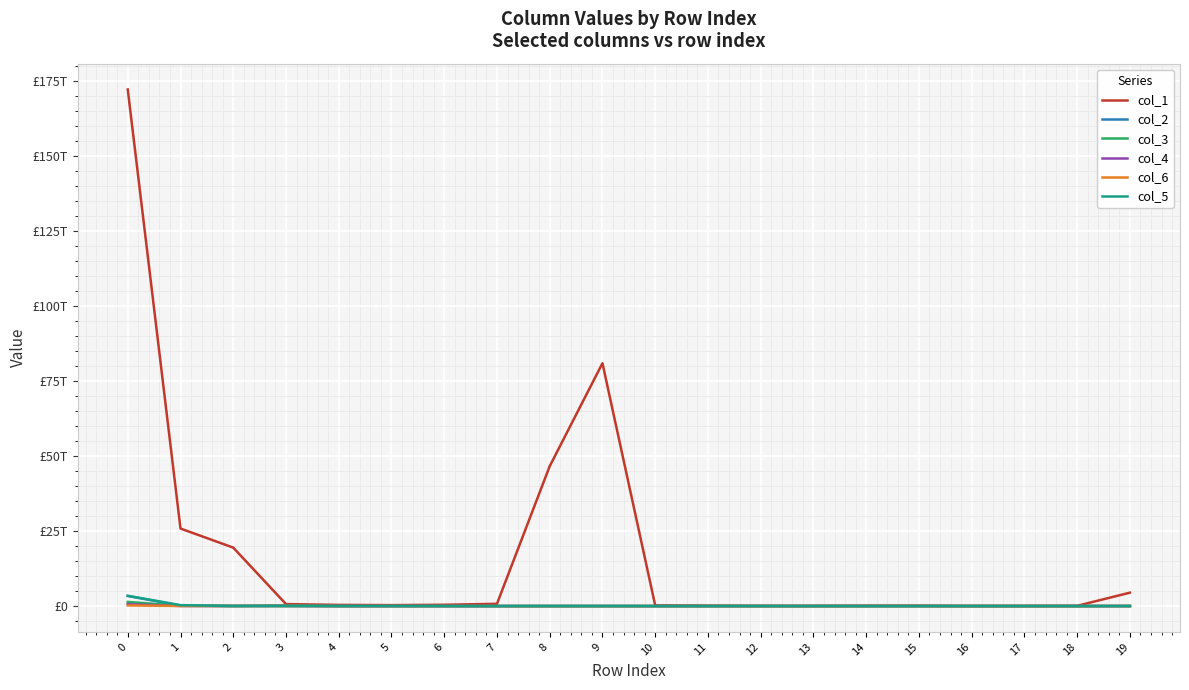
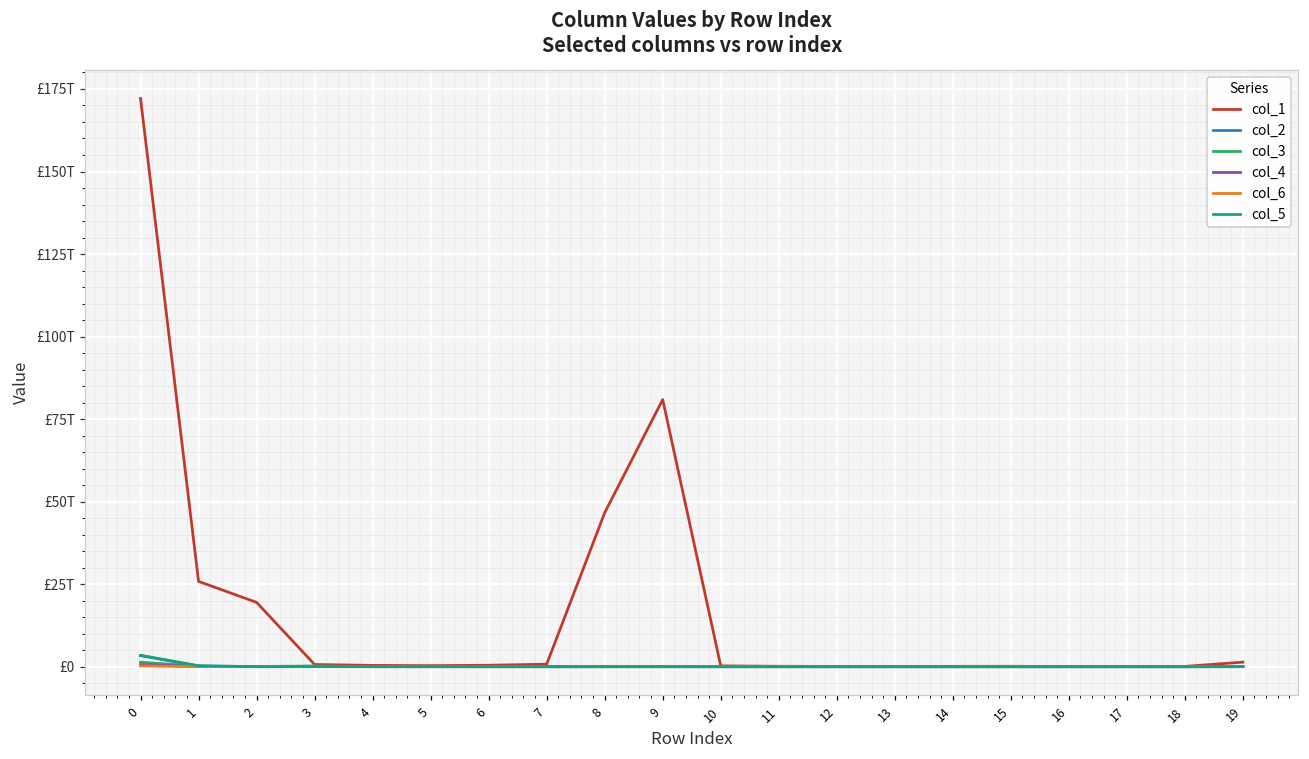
col_1, 19: £4T -> £1T
